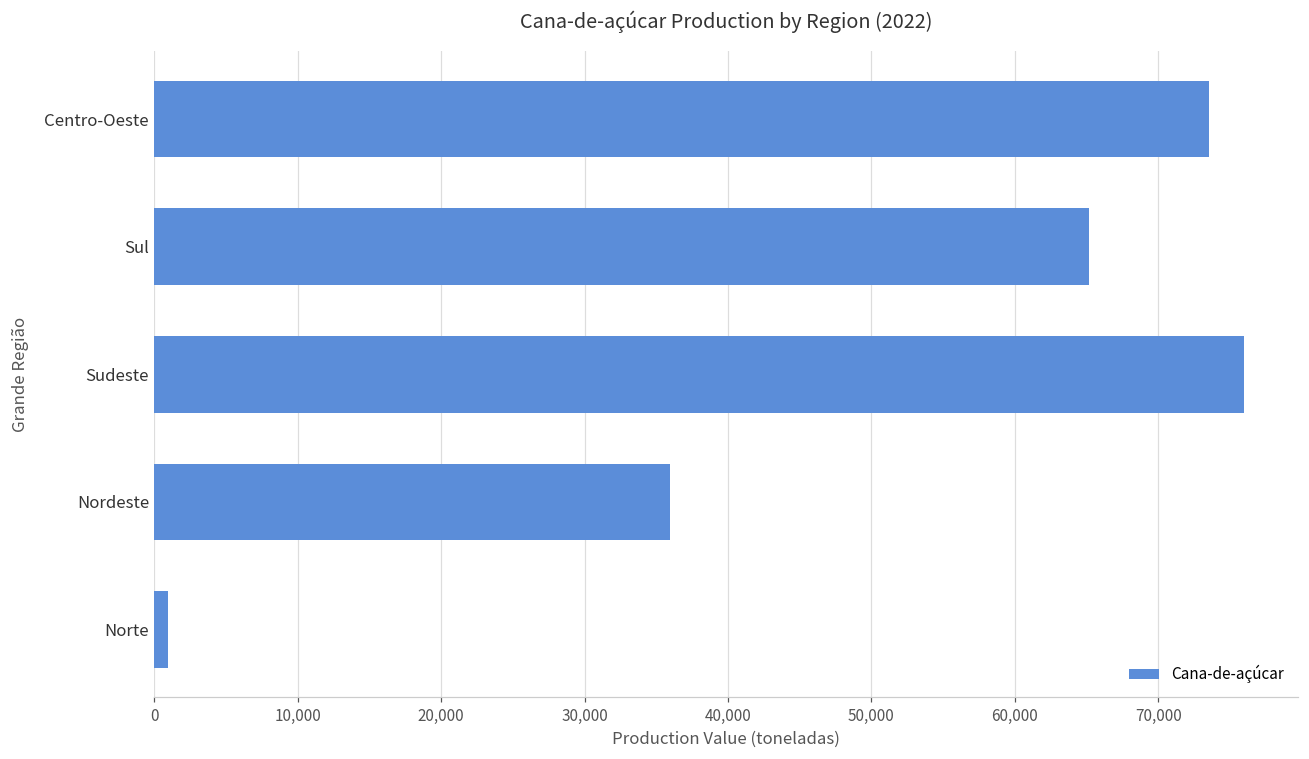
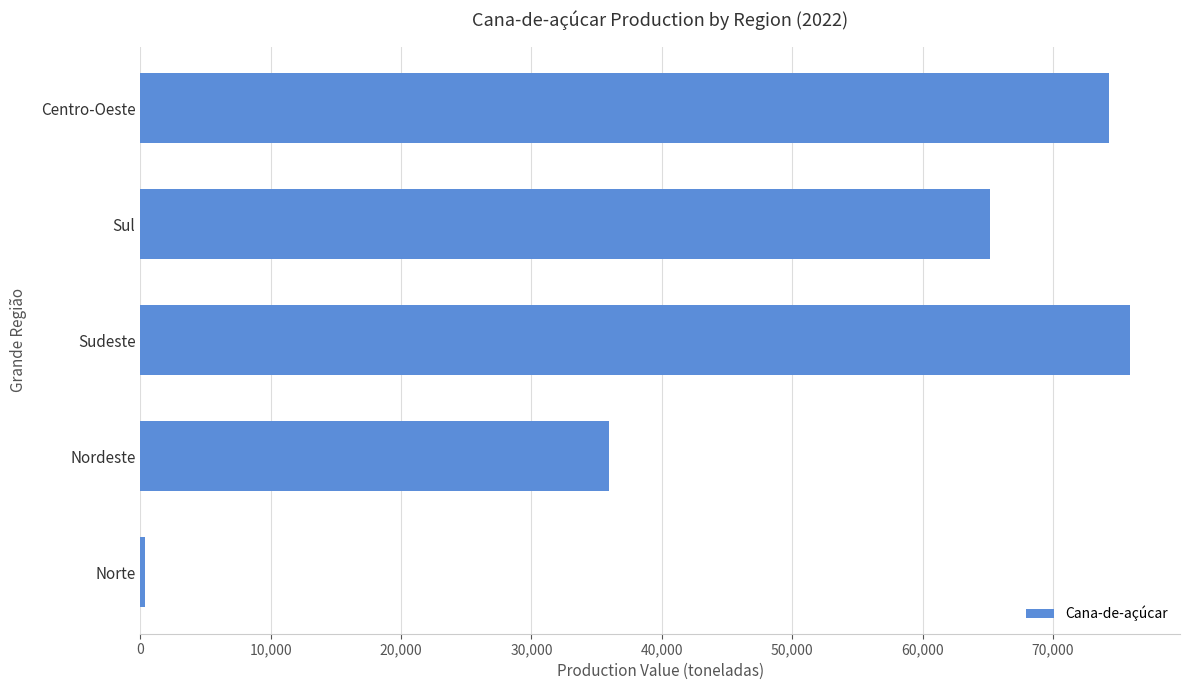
Centro-Oeste: 73,500 -> 74,300
Norte: 900 -> 300
